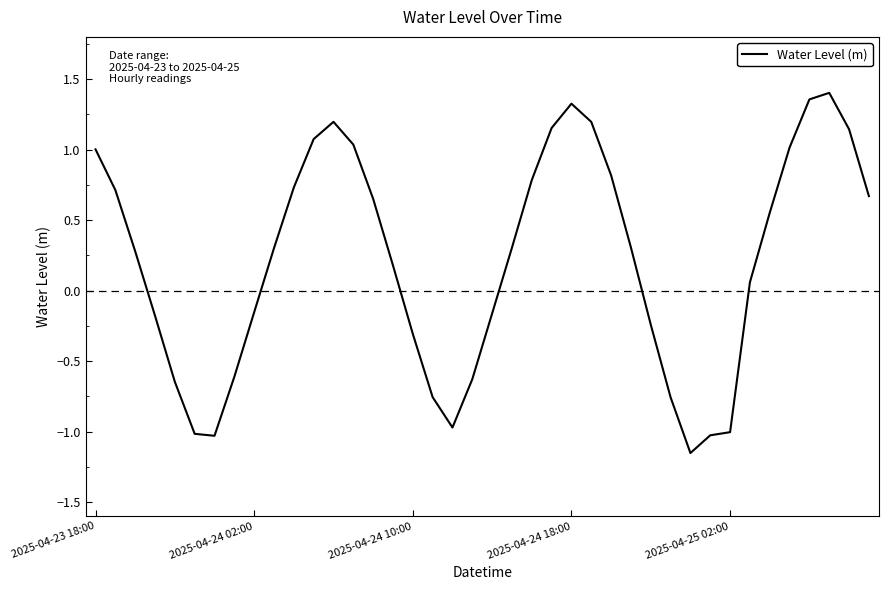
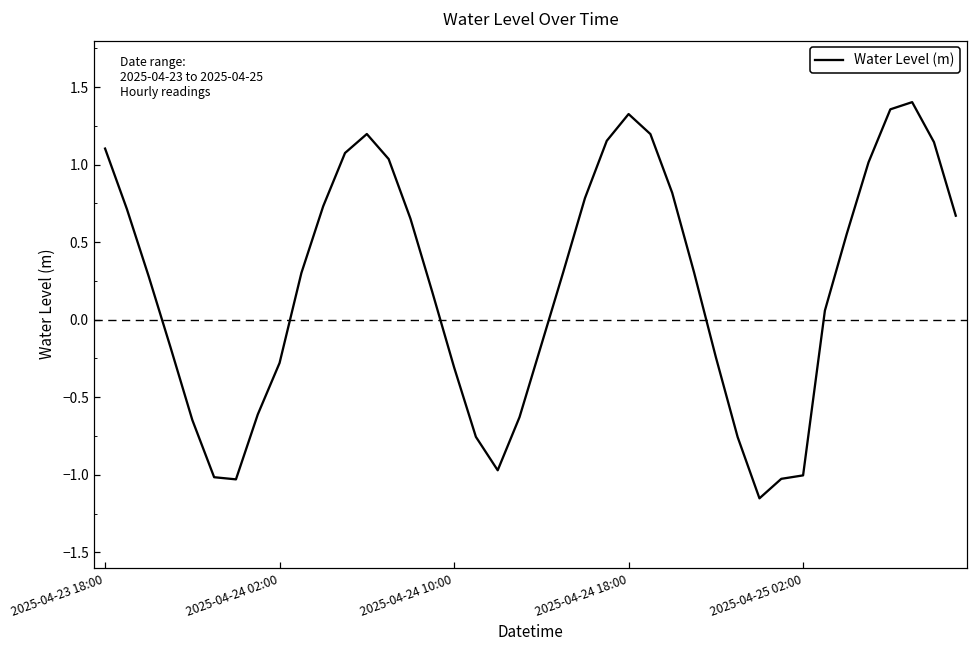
2025-04-23 18:00: 1.00 -> 1.10
2025-04-24 02:00: -0.15 -> -0.28
